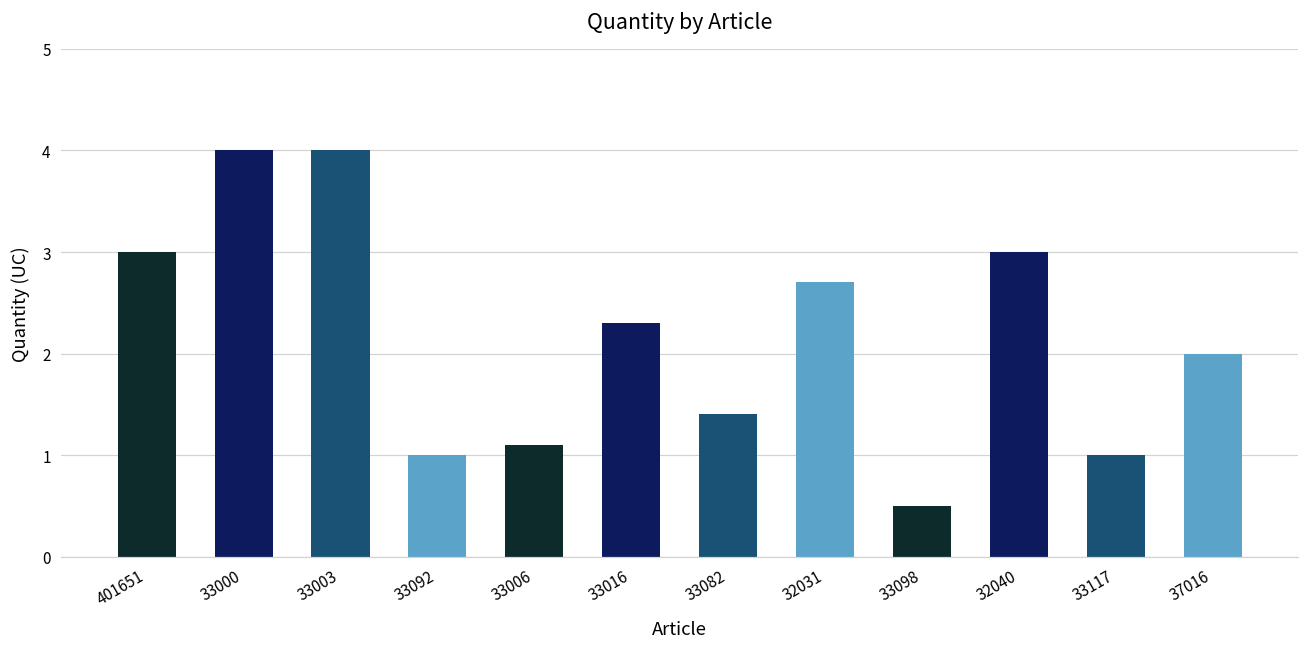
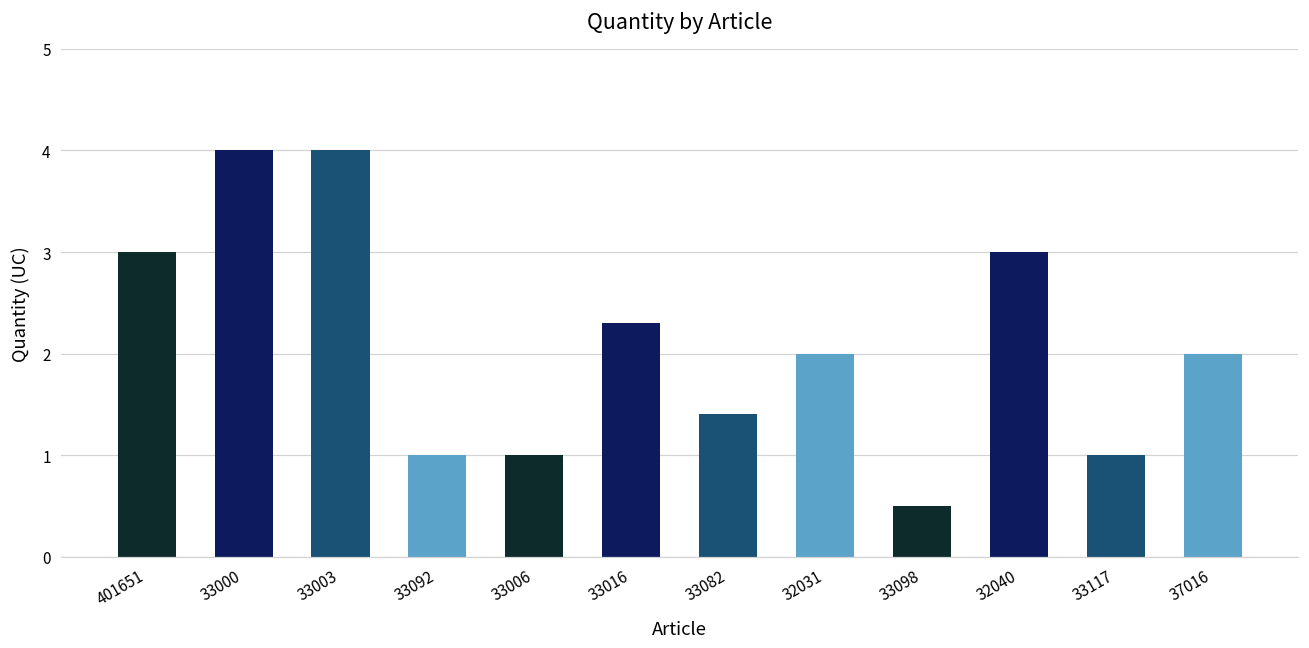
33006: 1.1 -> 1.0
32031: 2.7 -> 2.0
